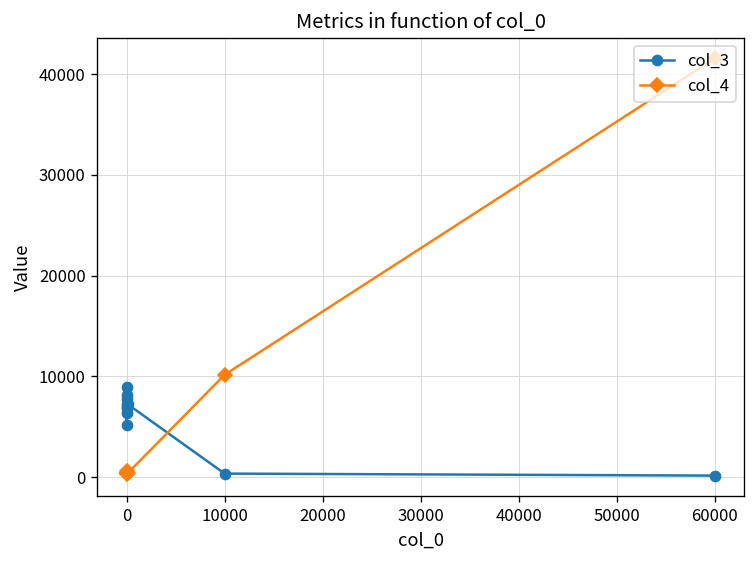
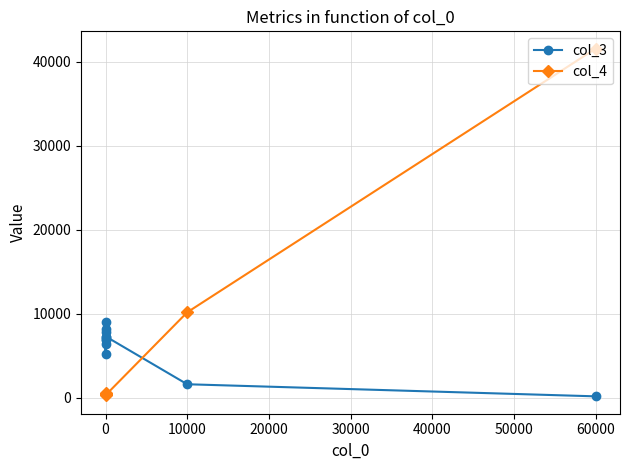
col_3, 10000: 0 -> 2000
